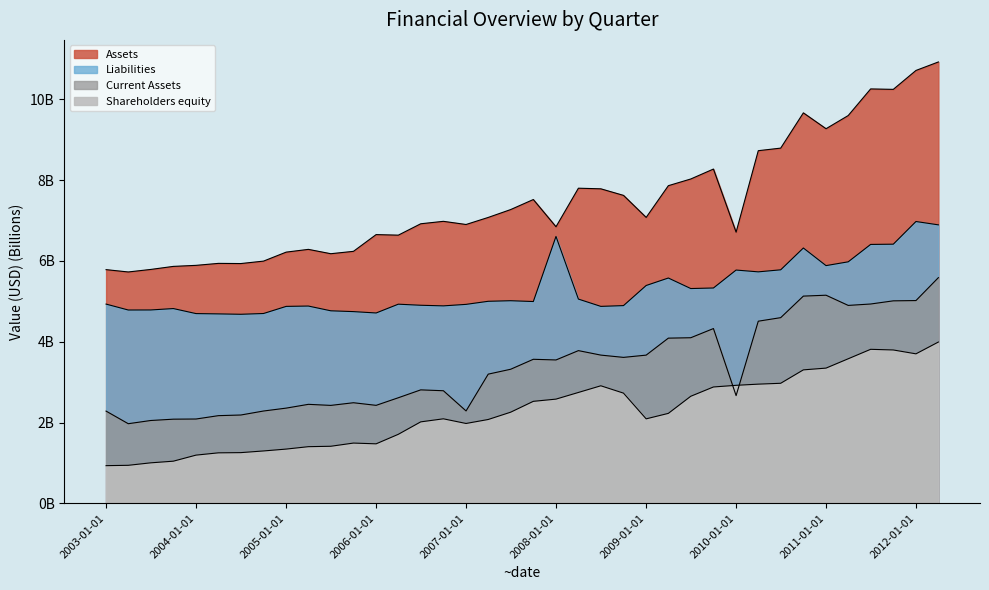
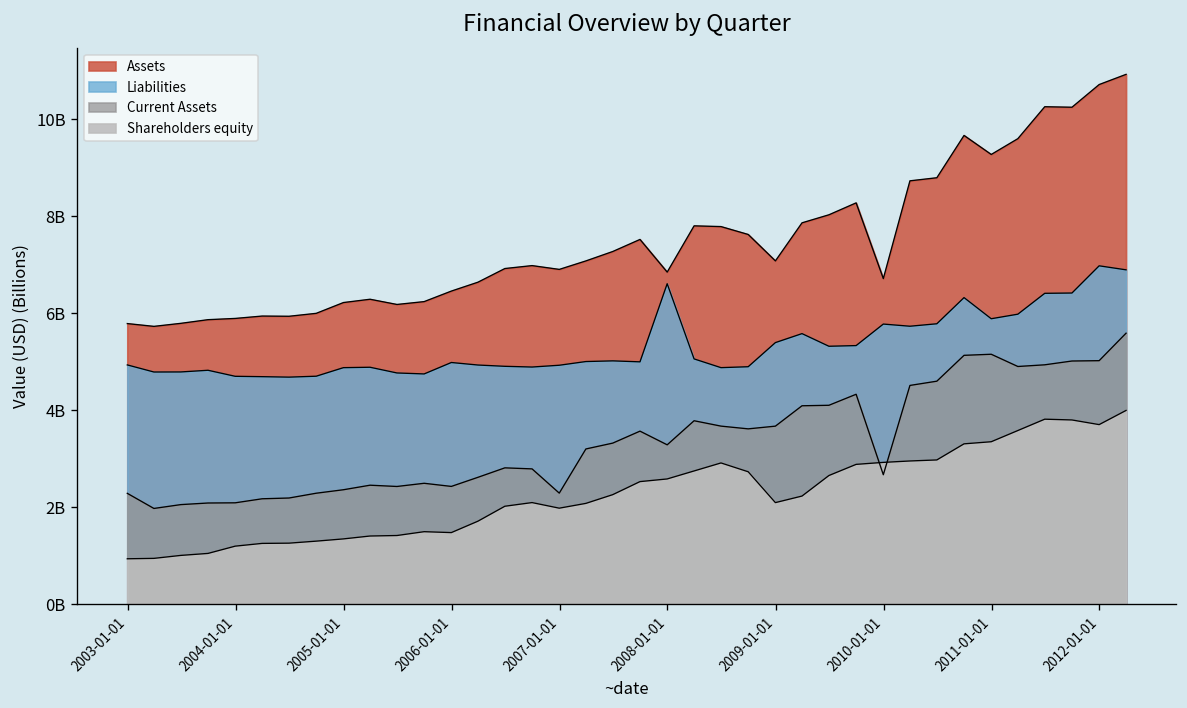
Assets, 2006-01-01: 6700000000 -> 6500000000
Liabilities, 2006-01-01: 4700000000 -> 5000000000
Current Assets, 2008-01-01: 3500000000 -> 3300000000
